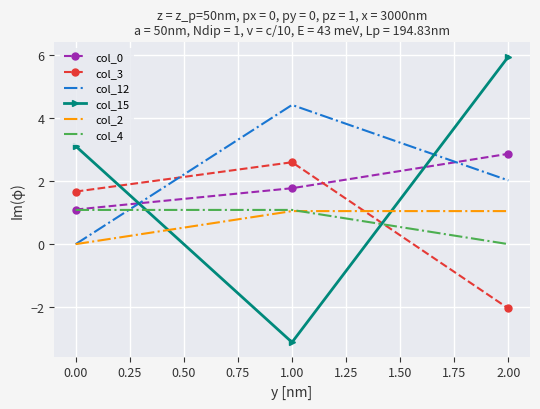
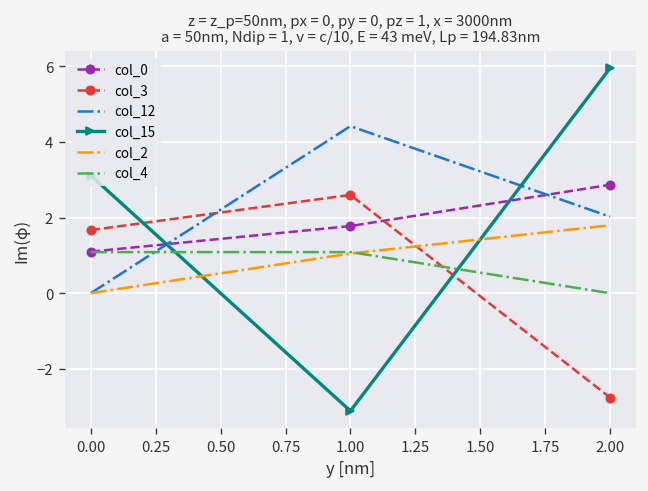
col_3, 2.00: -2.0 -> -2.8
col_2, 2.00: 1.0 -> 1.8
